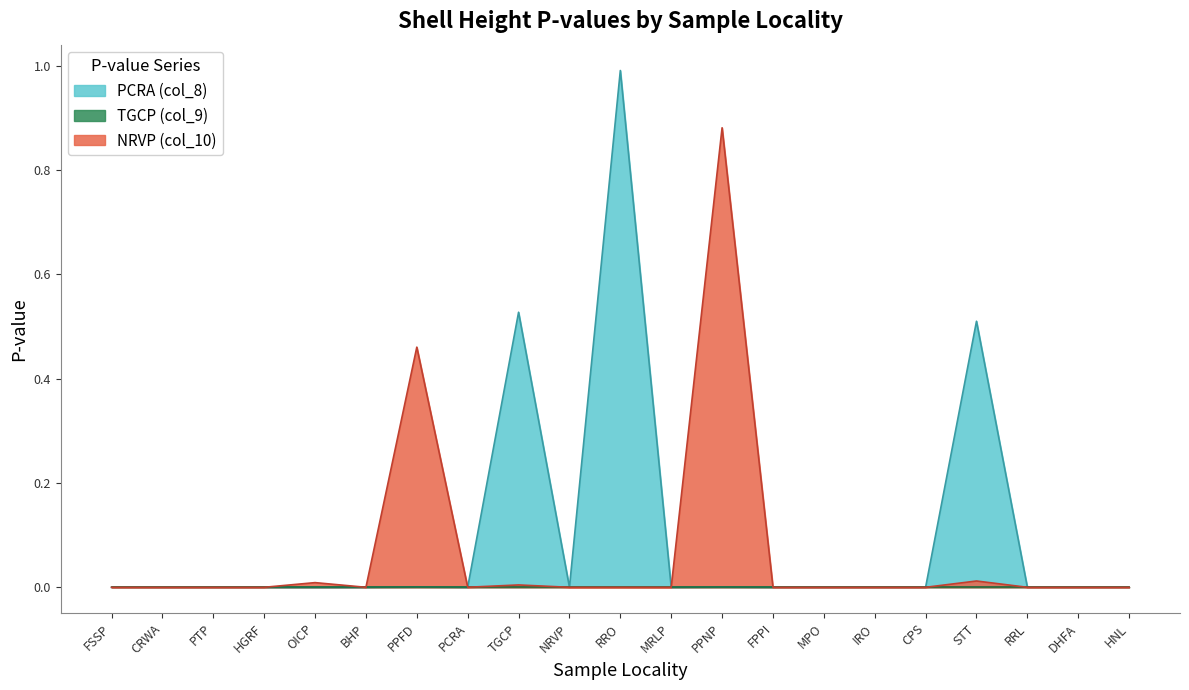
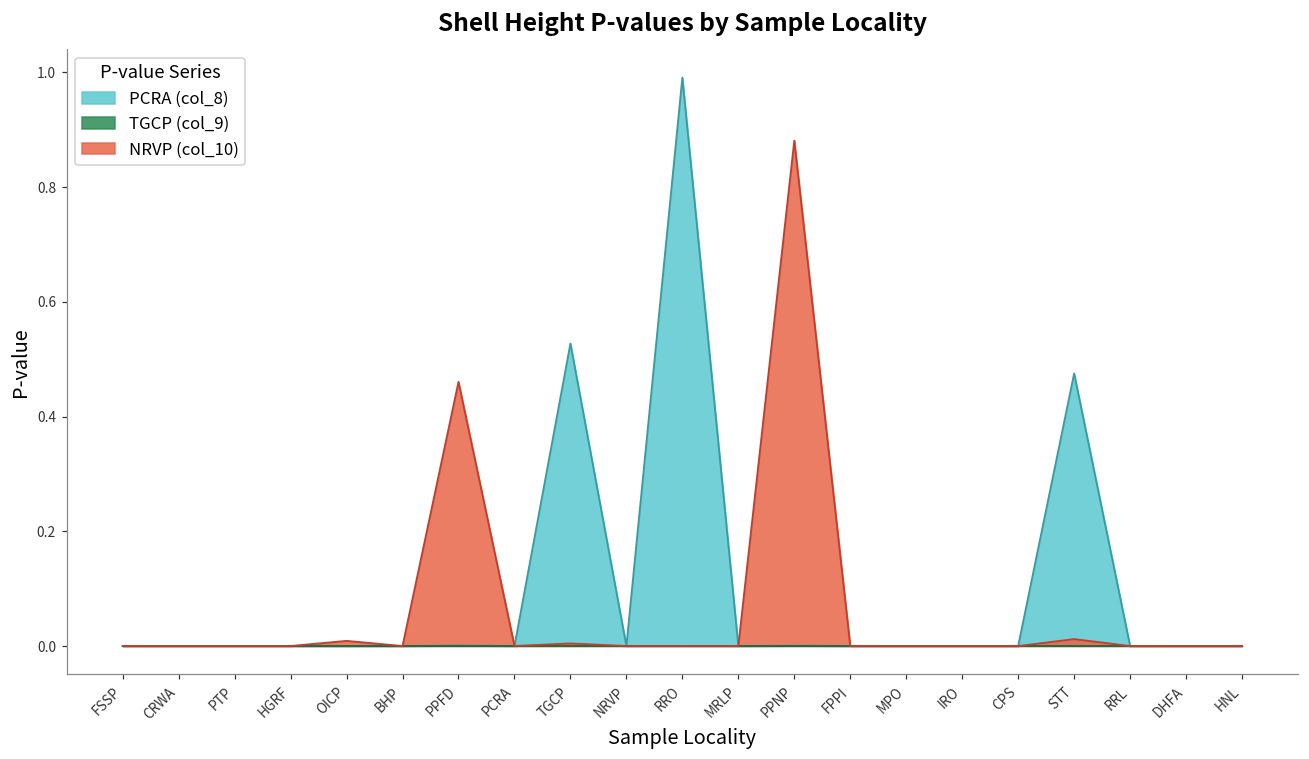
PCRA (col_8), STT: 0.51 -> 0.48
